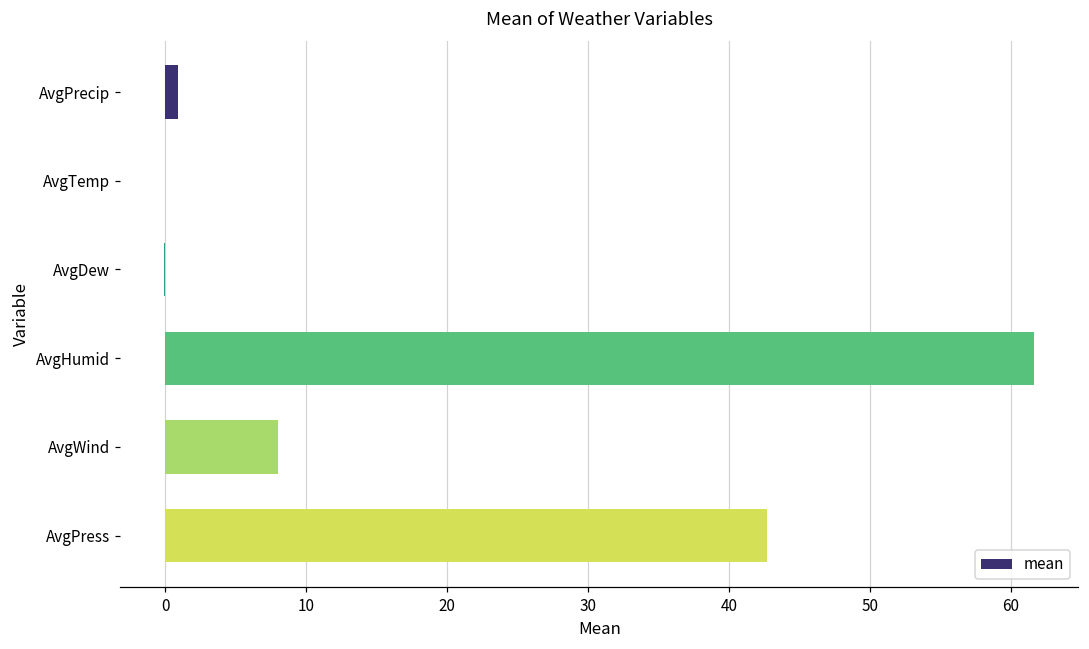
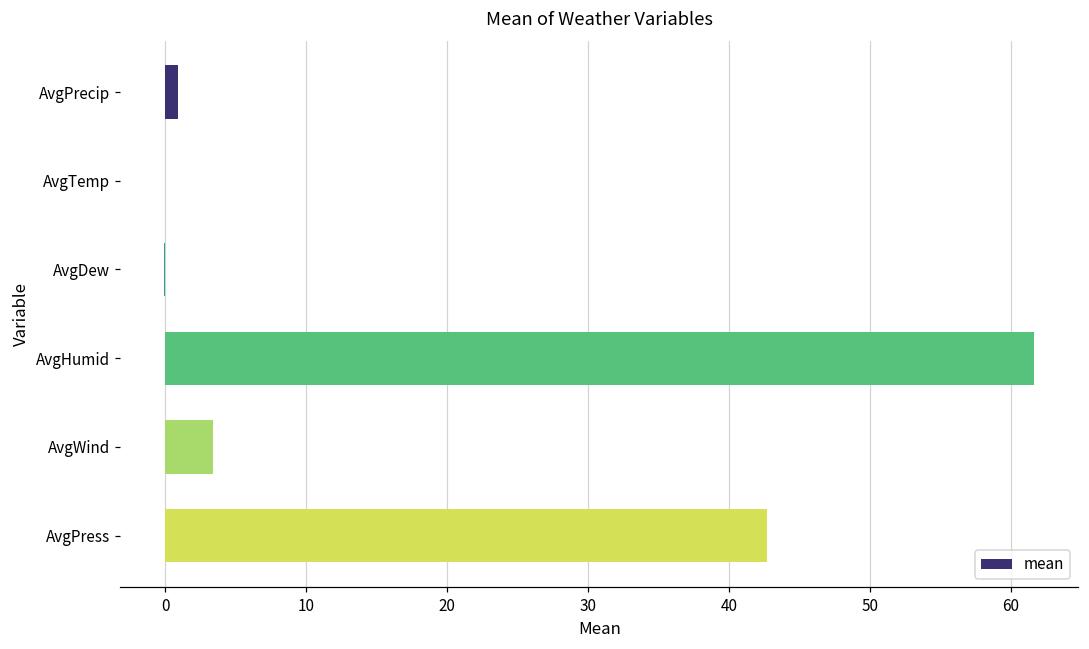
AvgWind: 8.0 -> 3.3
